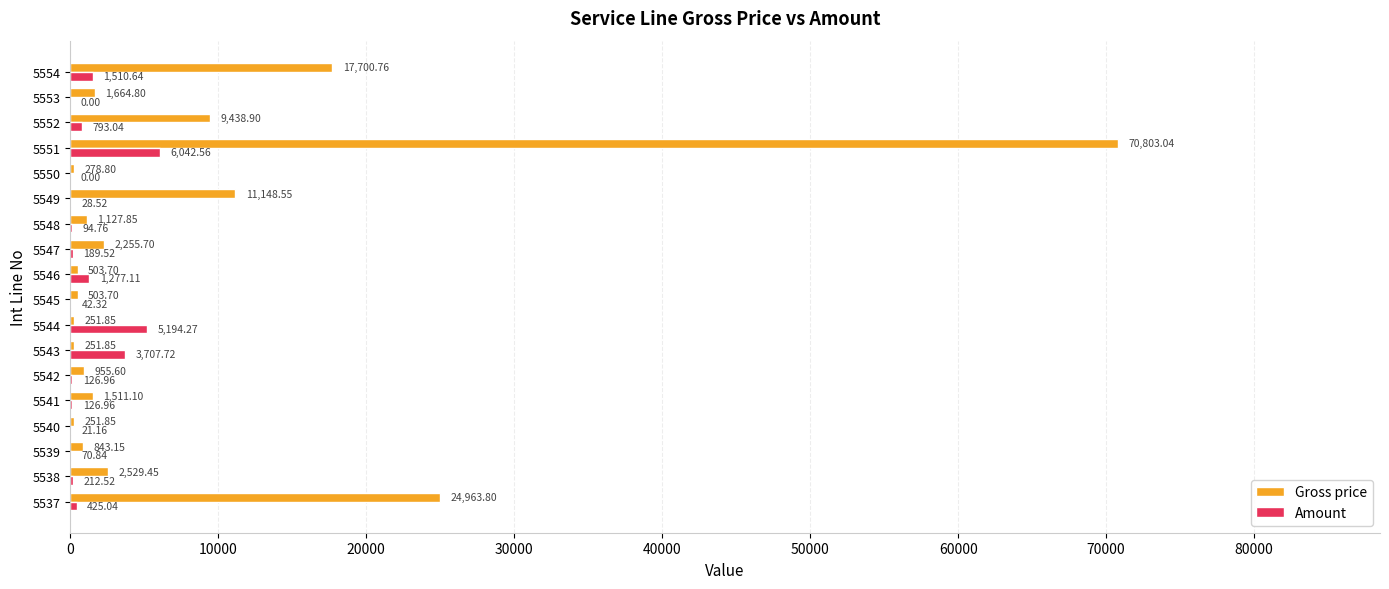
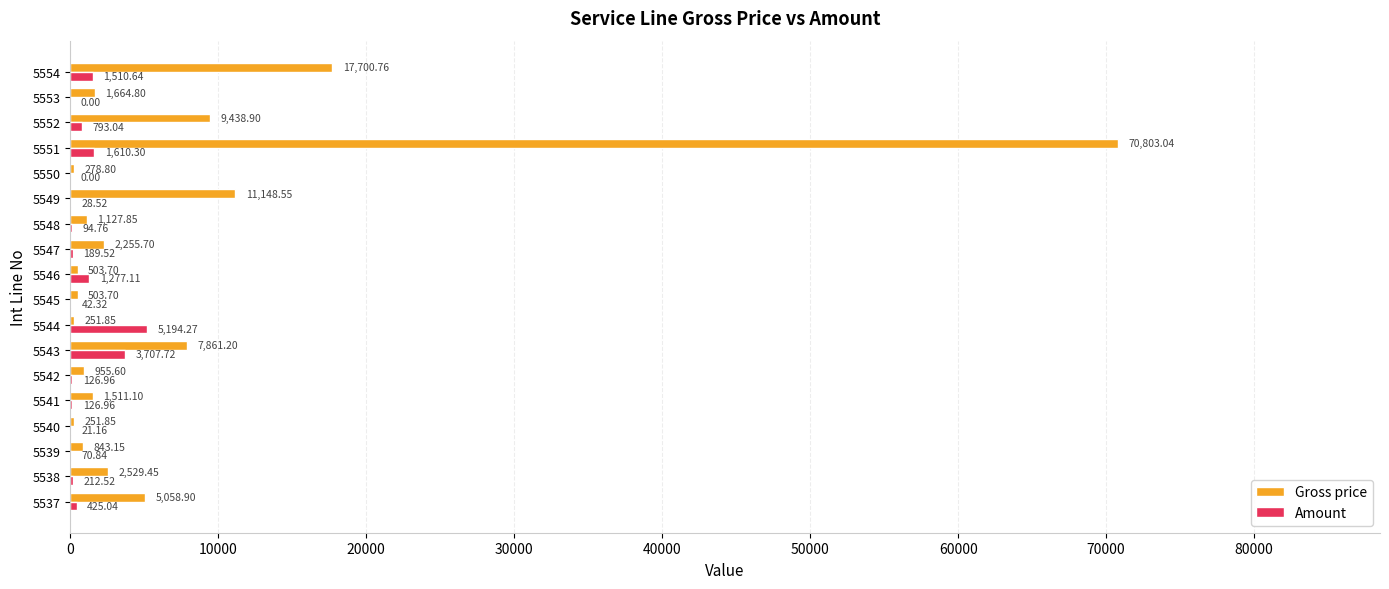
Amount, 5551: 6,042.56 -> 1,610.30
Gross price, 5543: 251.85 -> 7,861.20
Gross price, 5537: 24,963.80 -> 5,058.90
